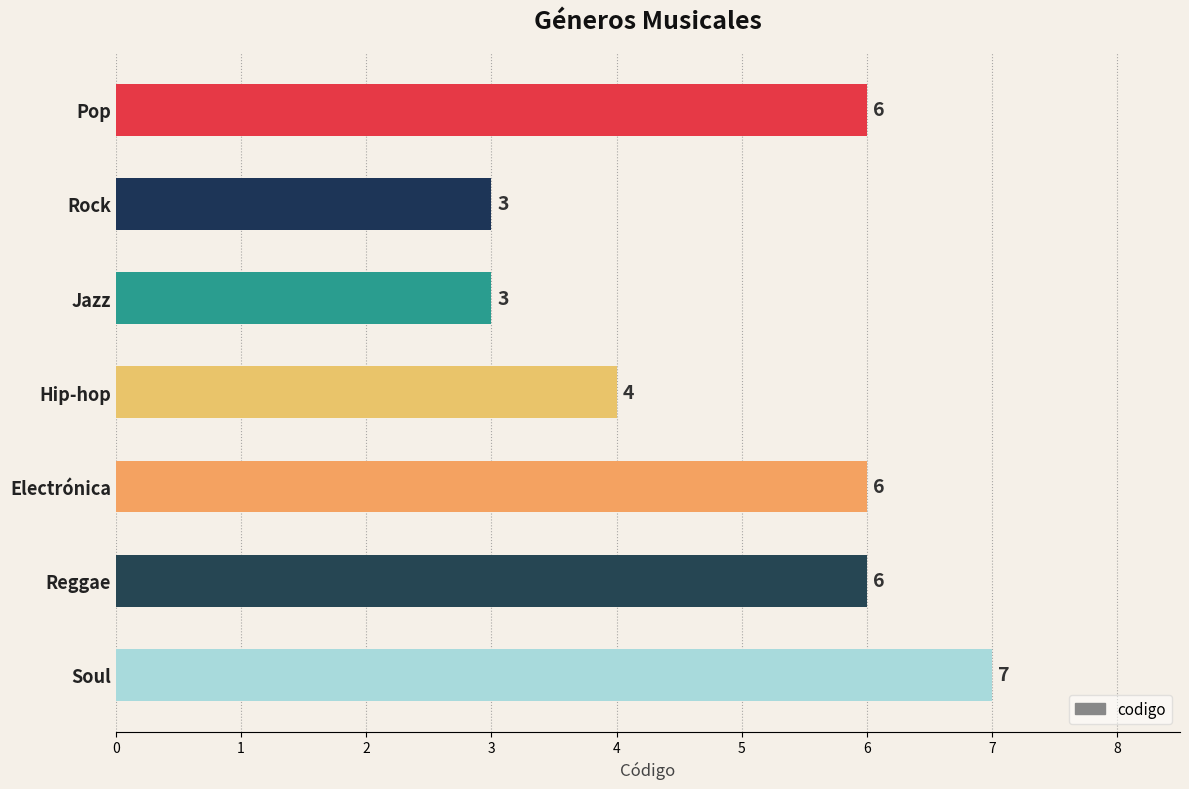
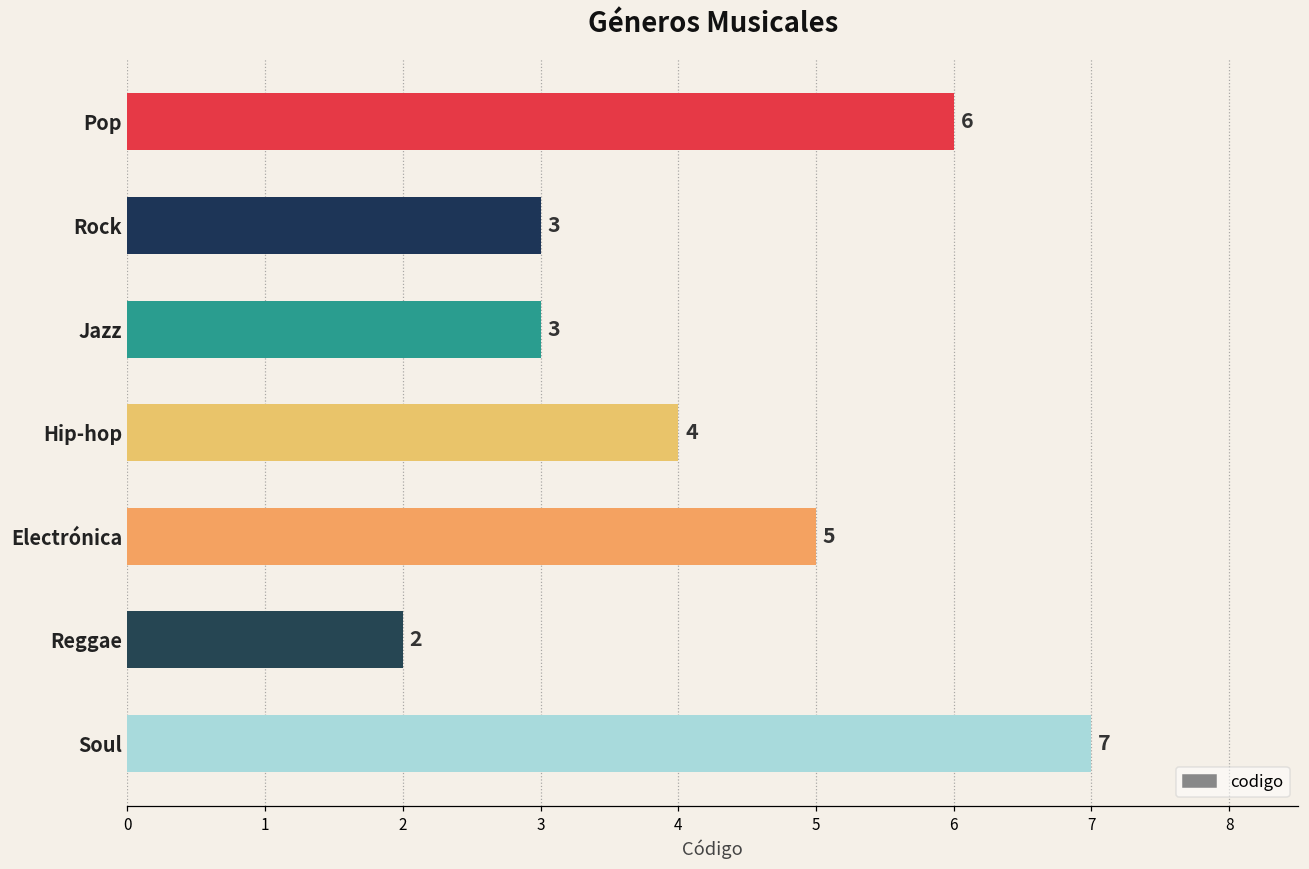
Electrónica: 6 -> 5
Reggae: 6 -> 2
